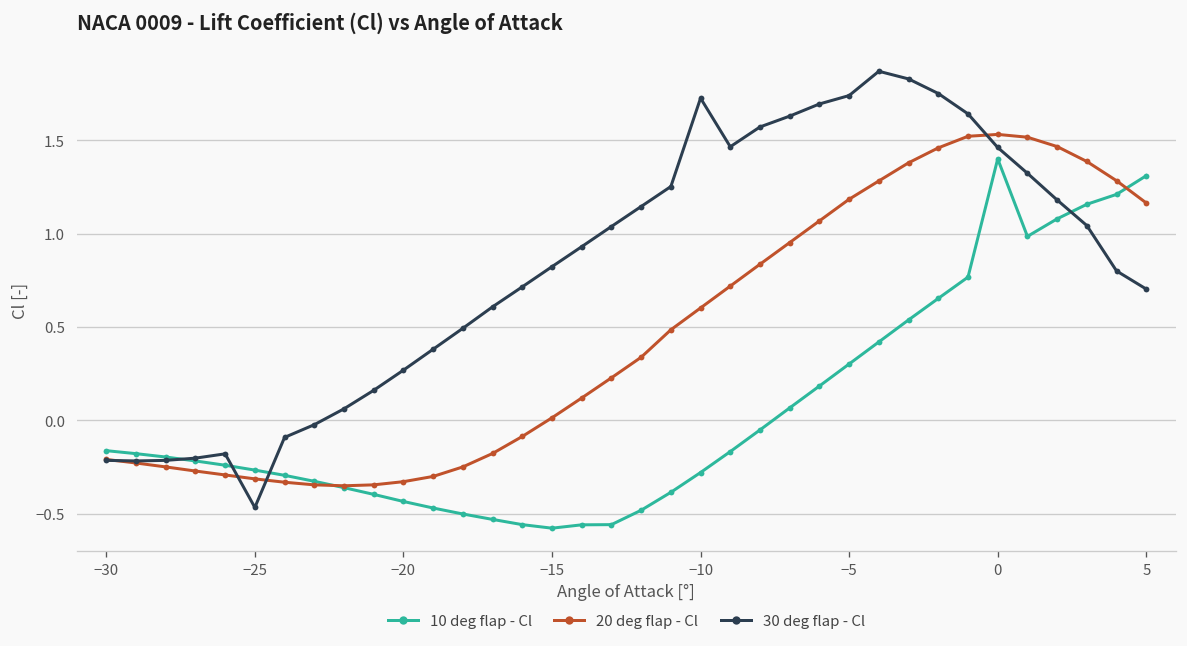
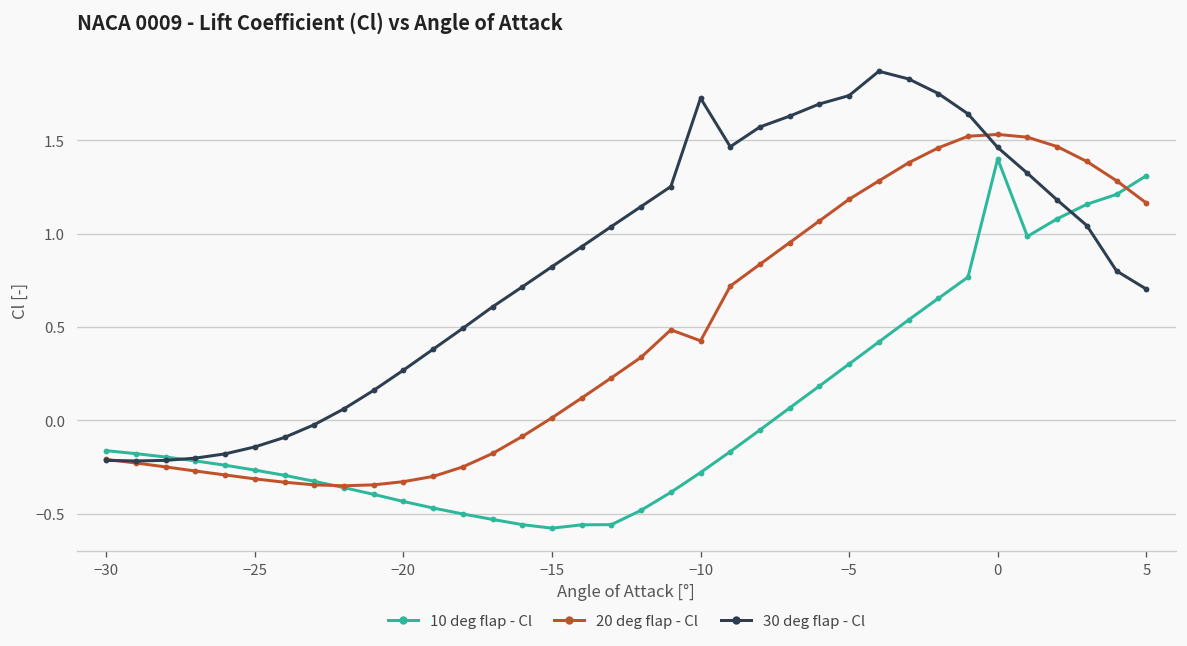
30 deg flap - Cl, −25: -0.47 -> -0.14
20 deg flap - Cl, −10: 0.60 -> 0.43
